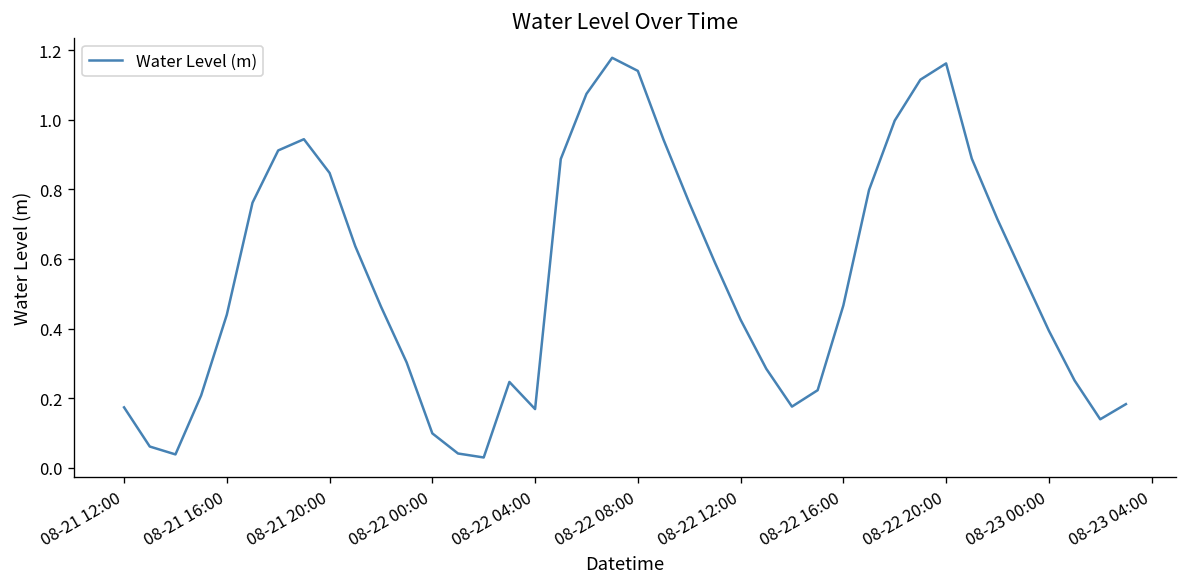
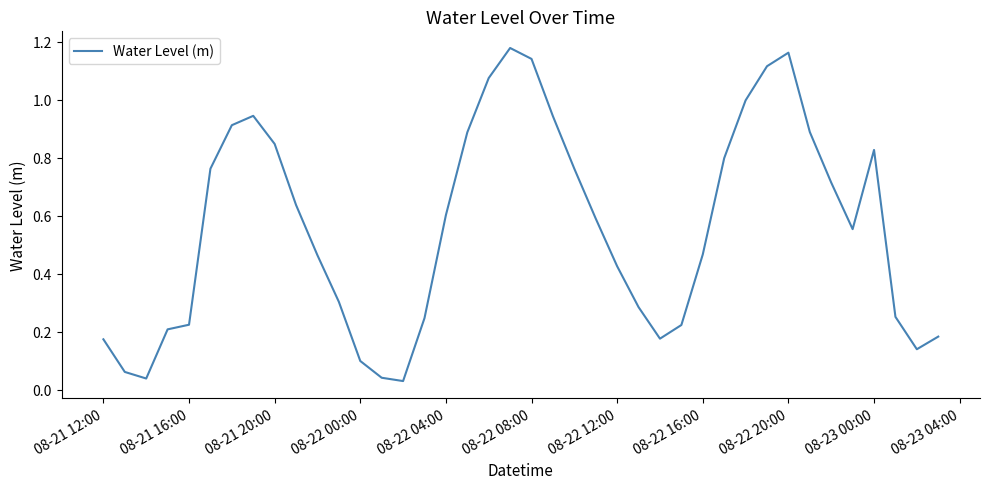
08-21 16:00: 0.44 -> 0.22
08-22 04:00: 0.17 -> 0.60
08-23 00:00: 0.39 -> 0.83
